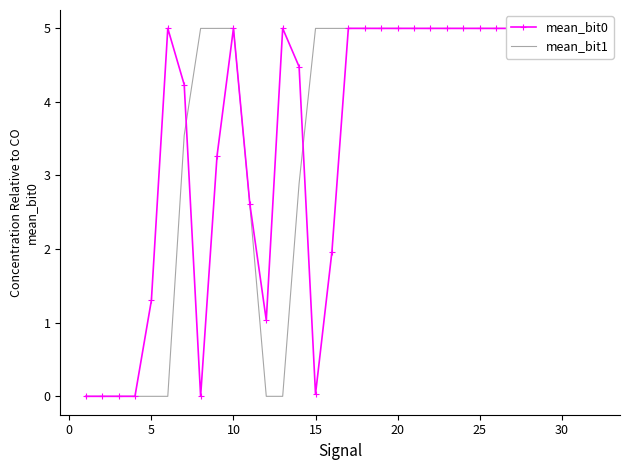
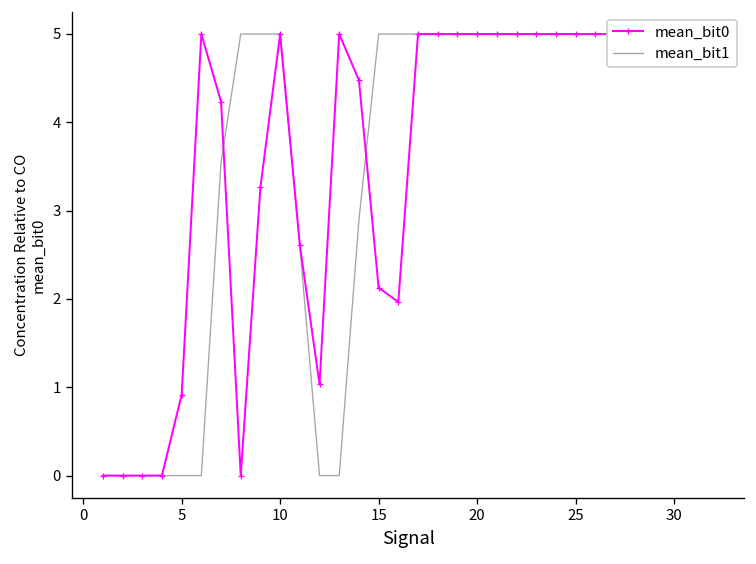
mean_bit0, 5: 1.3 -> 0.9
mean_bit0, 15: 0.0 -> 2.1
